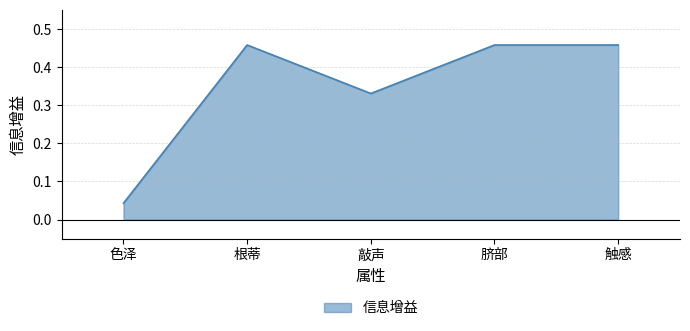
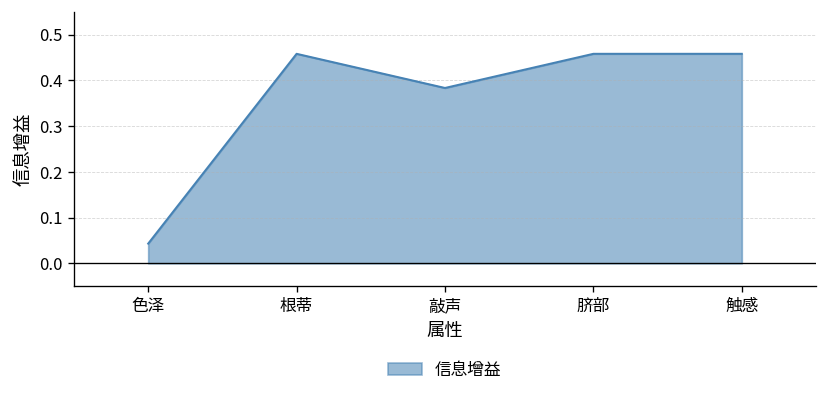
敲声: 0.33 -> 0.38
